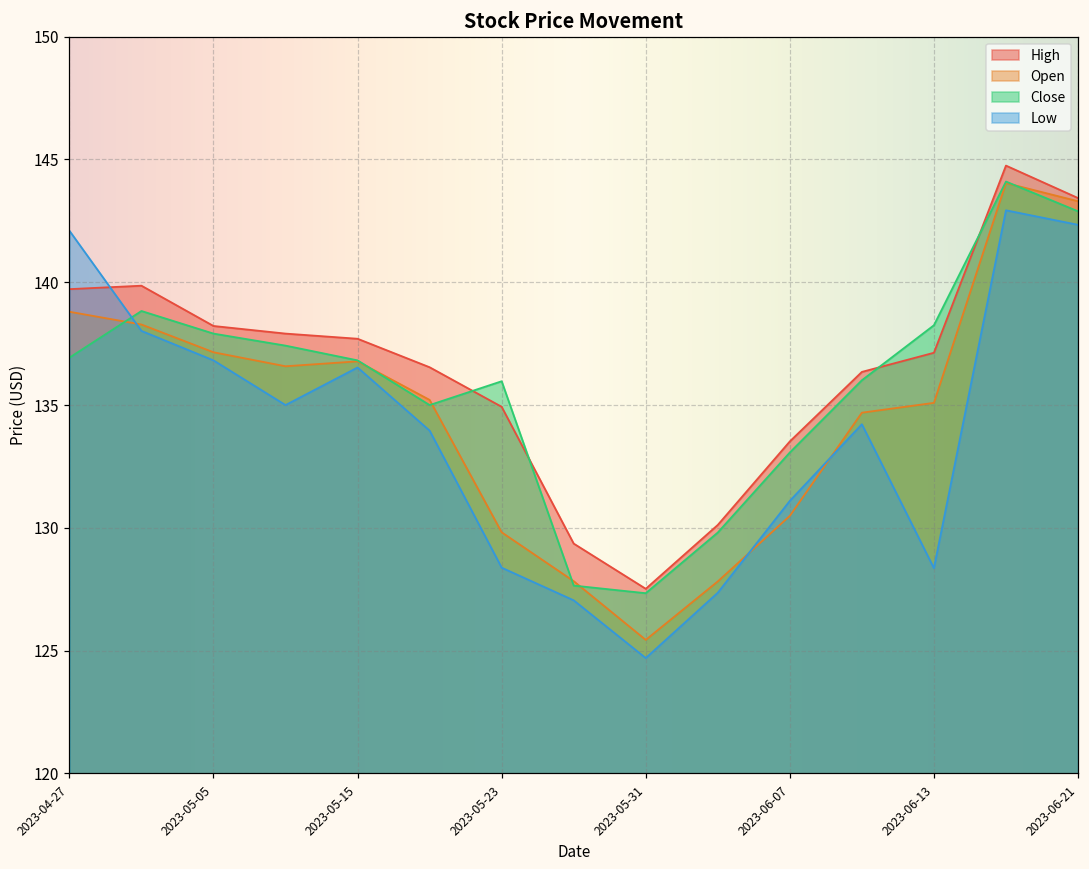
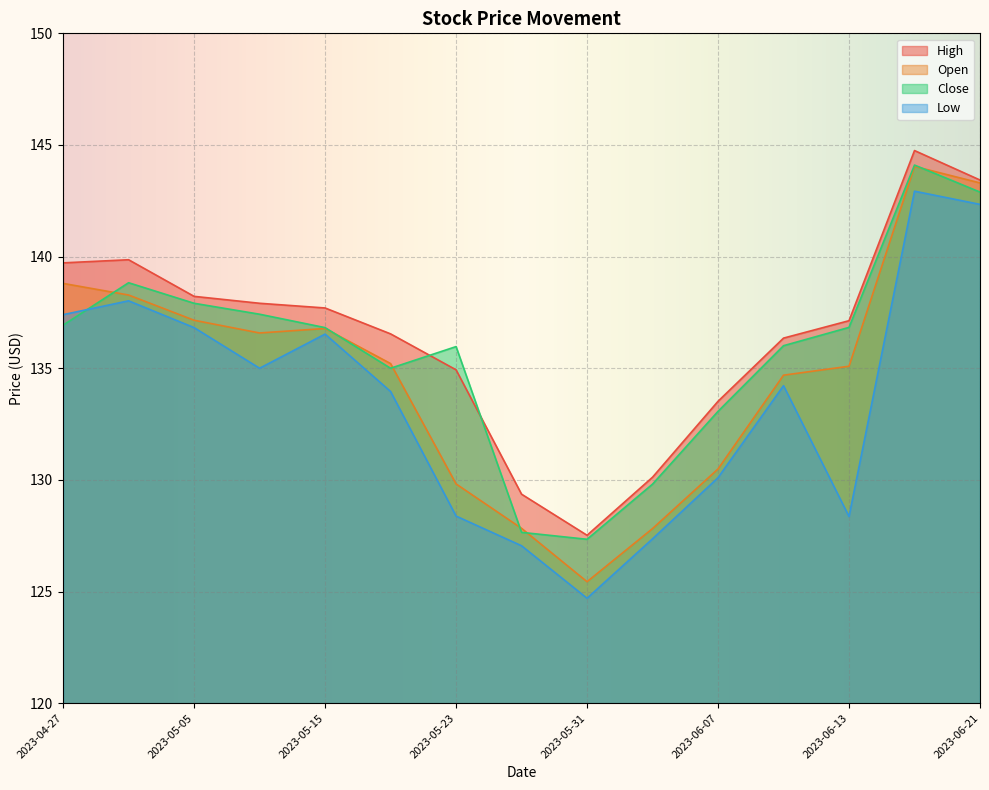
Low, 2023-04-27: 142.1 -> 137.4
Low, 2023-06-07: 131.1 -> 130.1
Close, 2023-06-13: 138.3 -> 136.8
